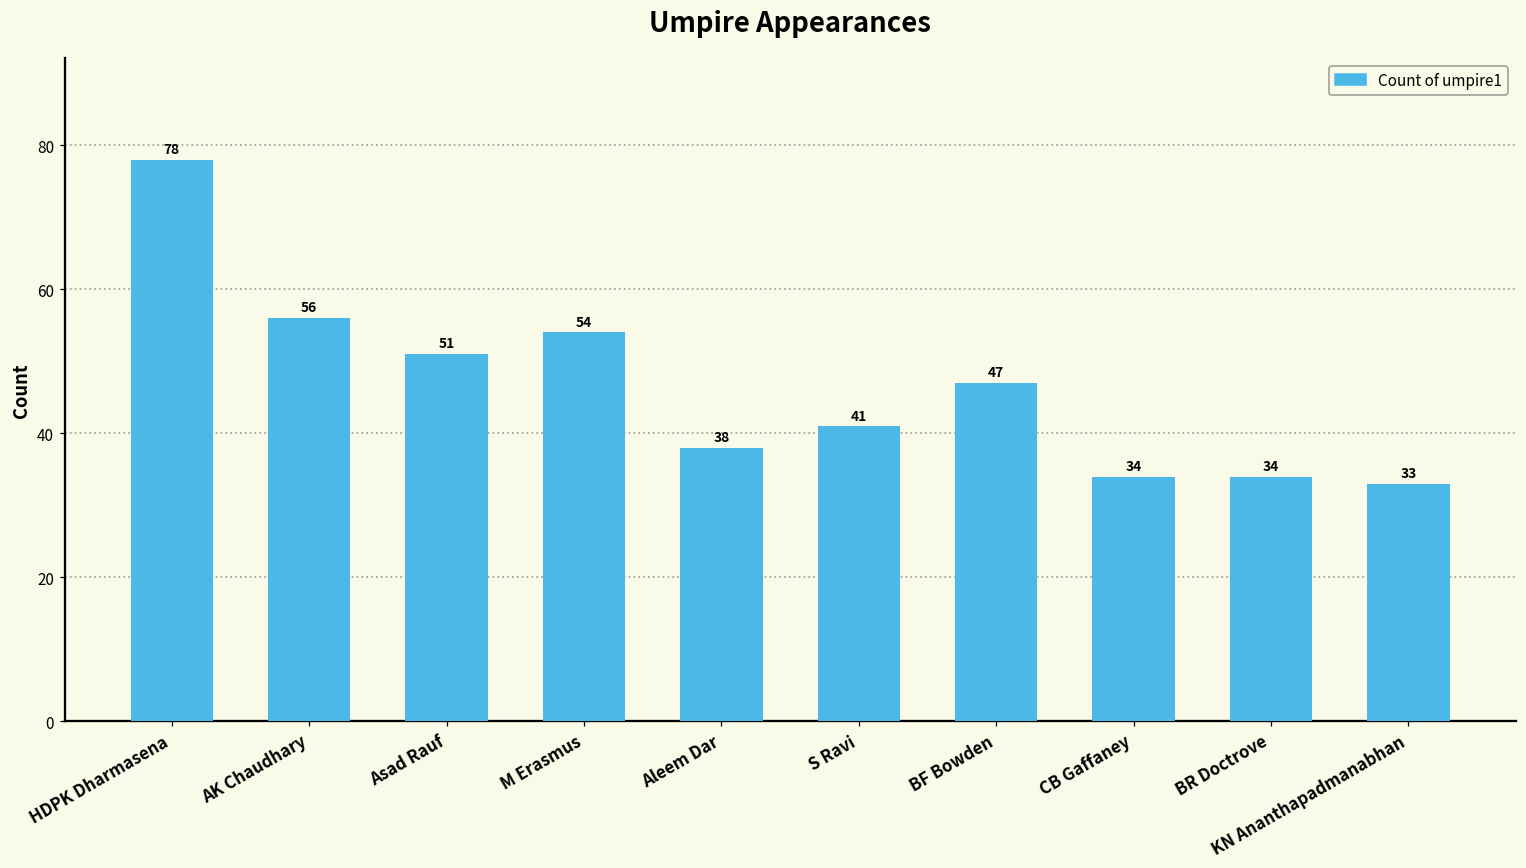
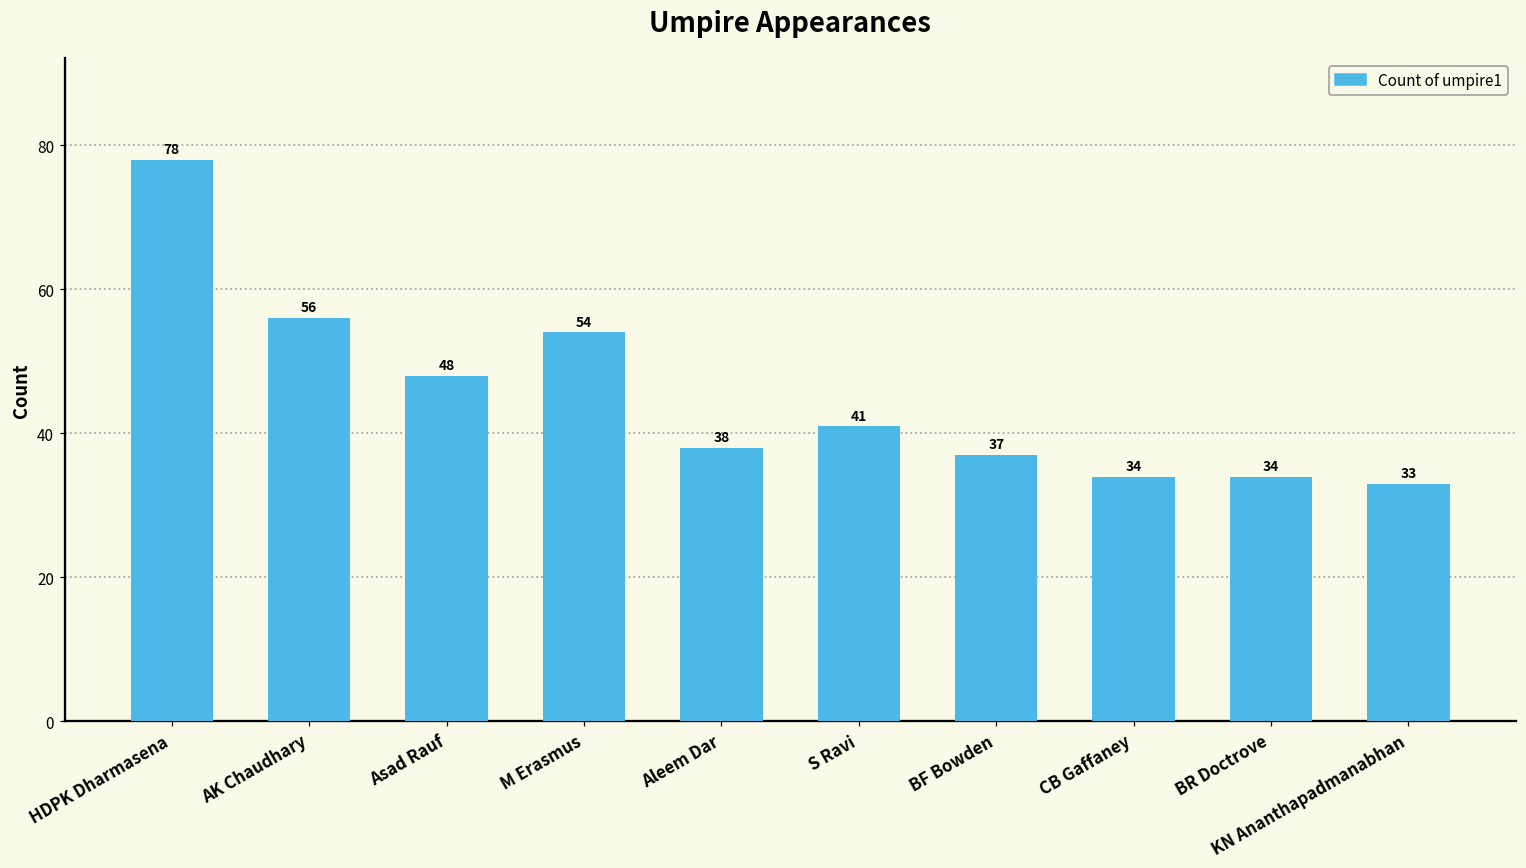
Asad Rauf: 51 -> 48
BF Bowden: 47 -> 37
